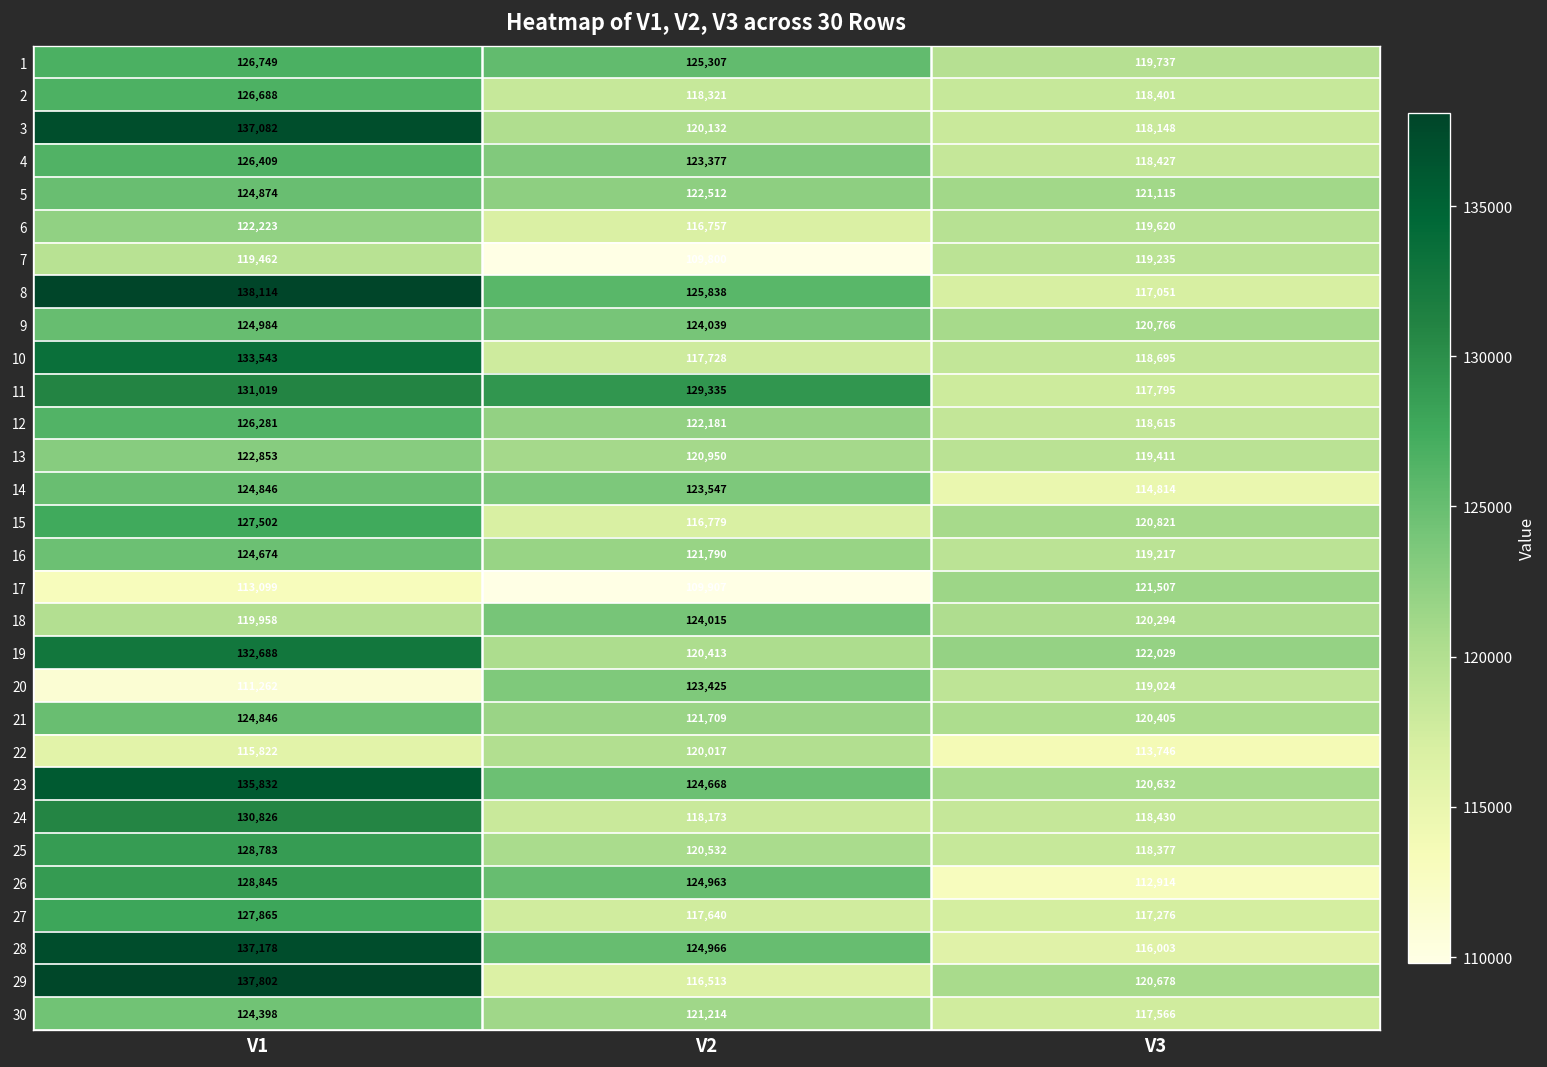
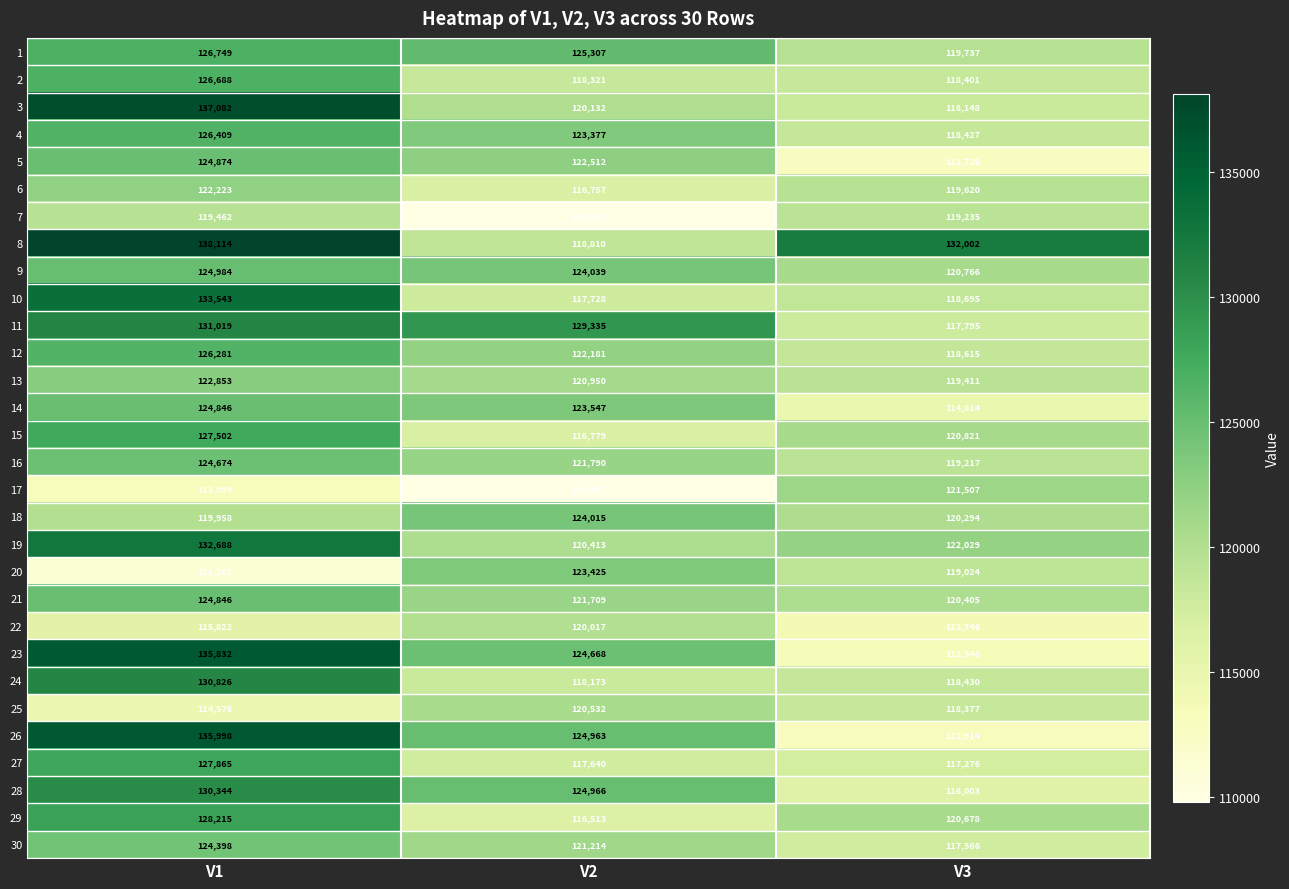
5, V3: 121,115 -> 112,726
8, V2: 125,838 -> 118,810
8, V3: 117,051 -> 132,002
23, V3: 120,632 -> 113,546
25, V1: 128,783 -> 114,576
26, V1: 128,845 -> 135,998
28, V1: 137,178 -> 130,344
29, V1: 137,802 -> 128,215
